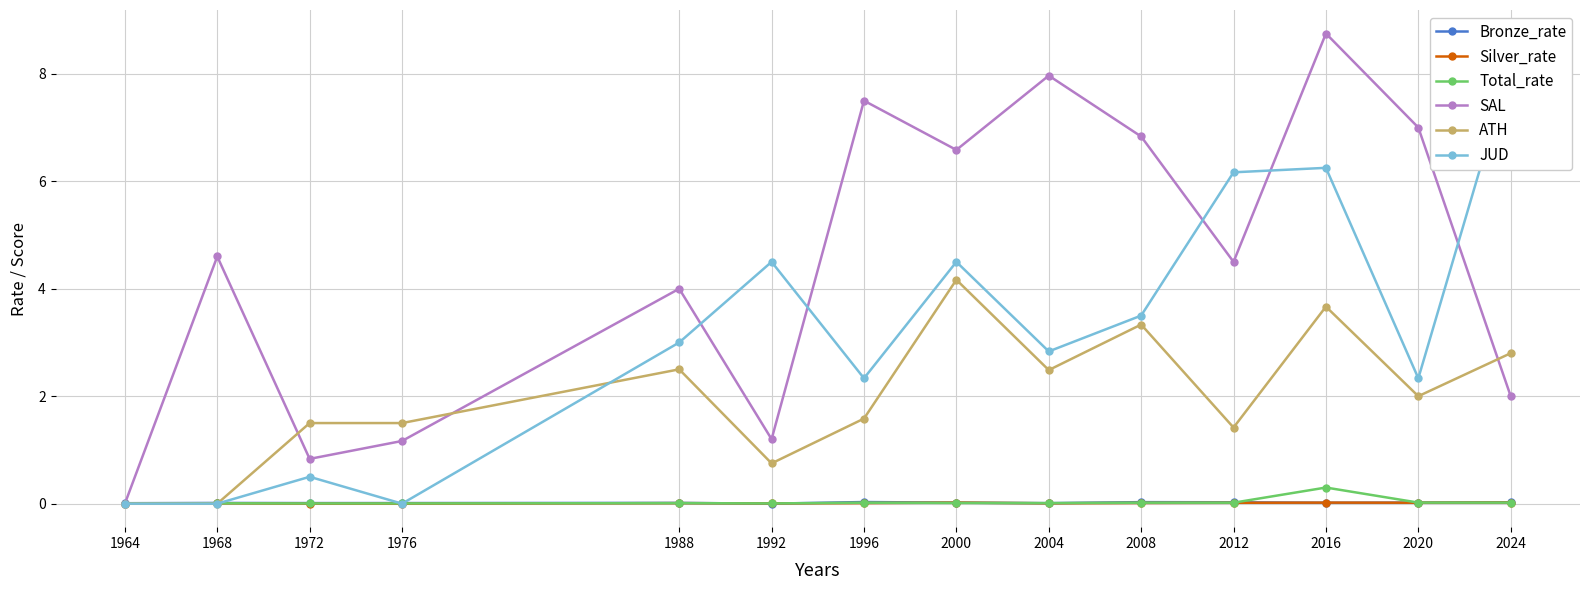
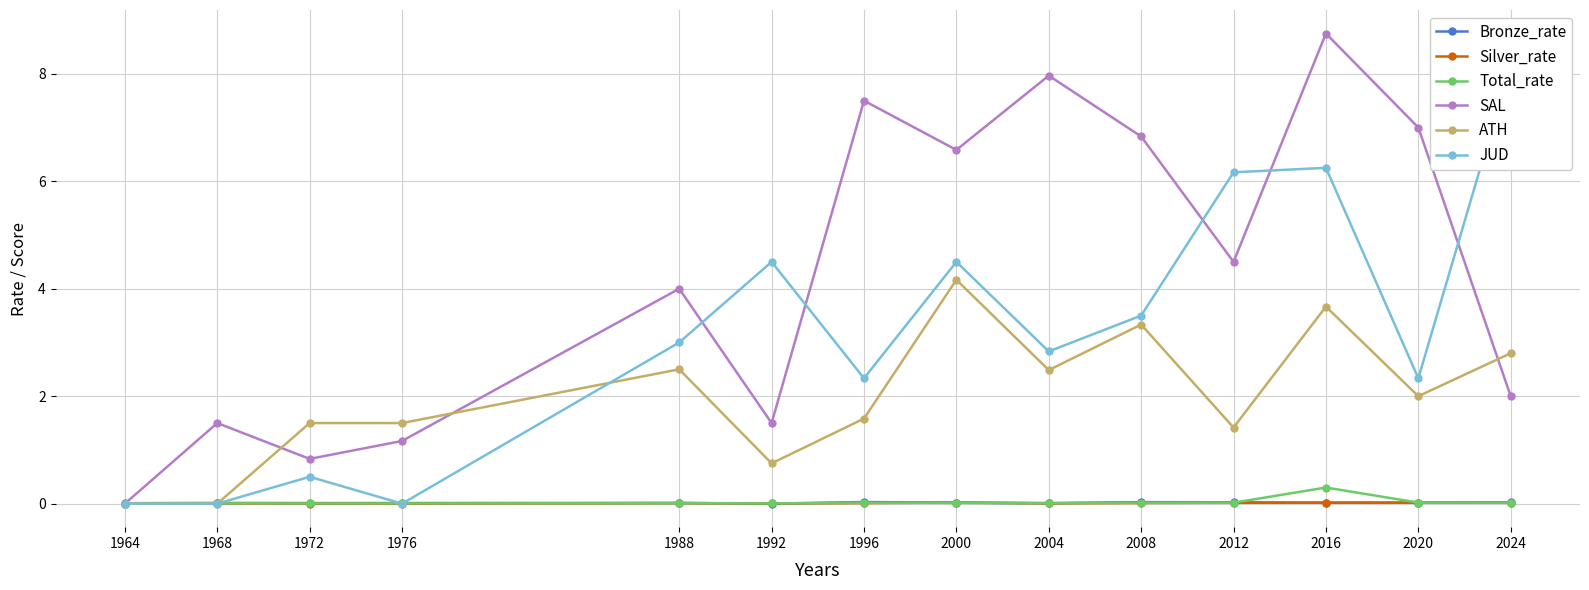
SAL, 1968: 4.6 -> 1.5
SAL, 1992: 1.2 -> 1.5
